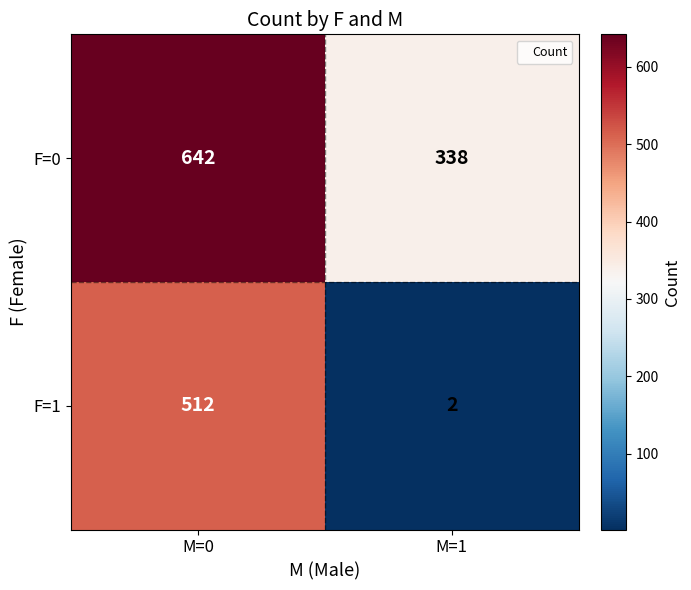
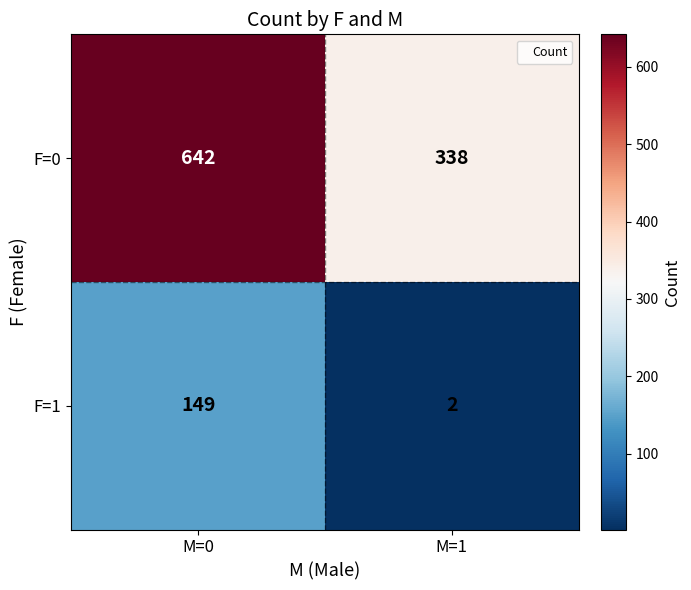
F=1, M=0: 512 -> 149
